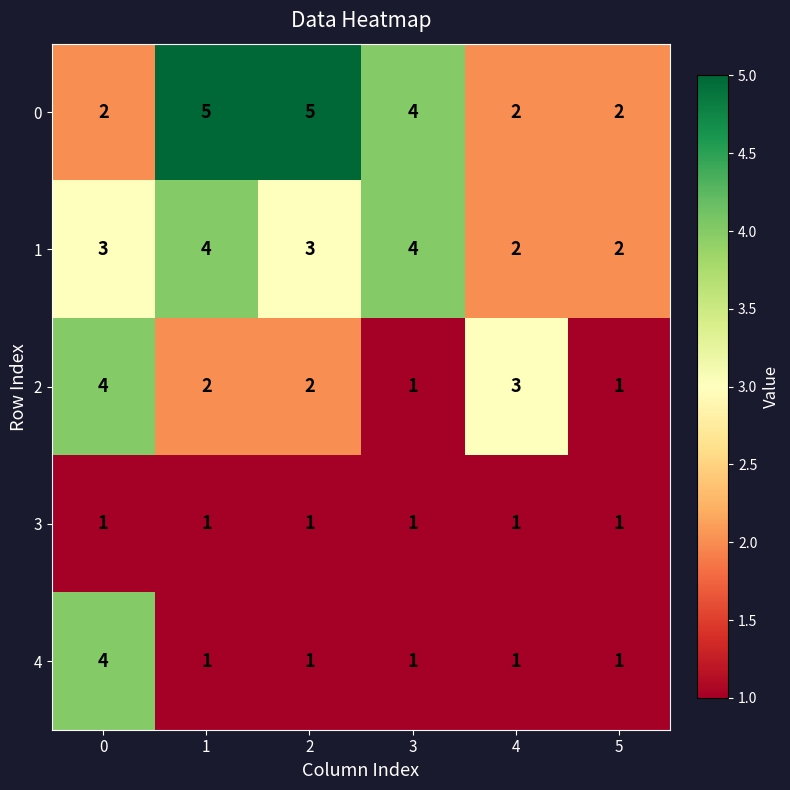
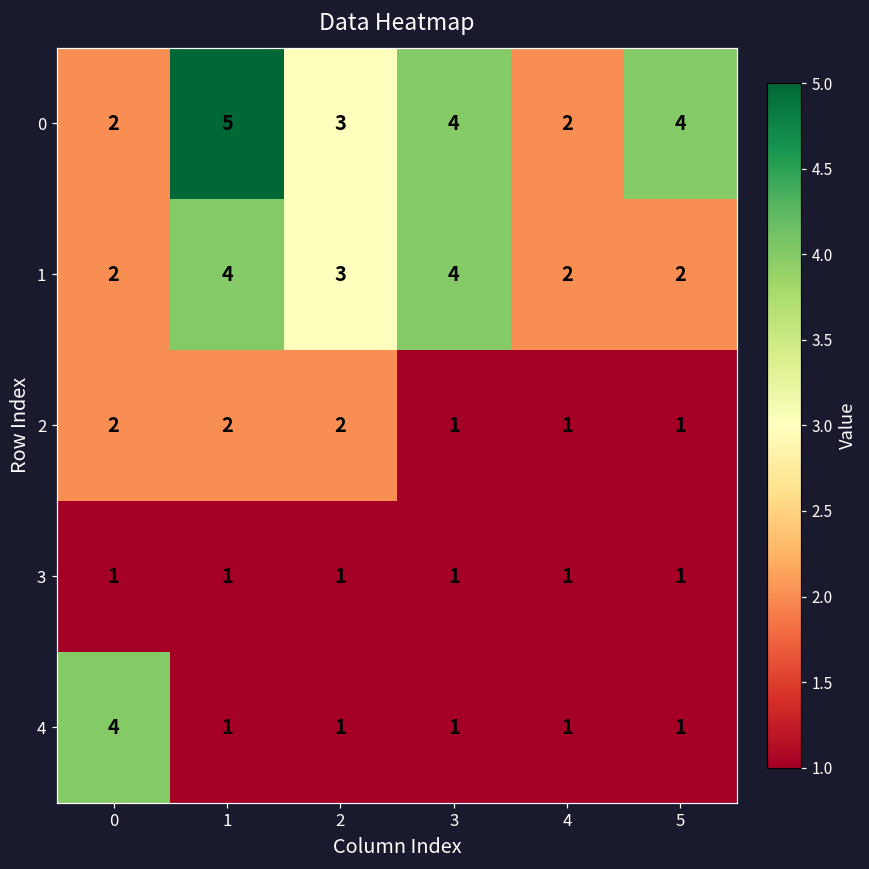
0, 2: 5 -> 3
0, 5: 2 -> 4
1, 0: 3 -> 2
2, 0: 4 -> 2
2, 4: 3 -> 1
